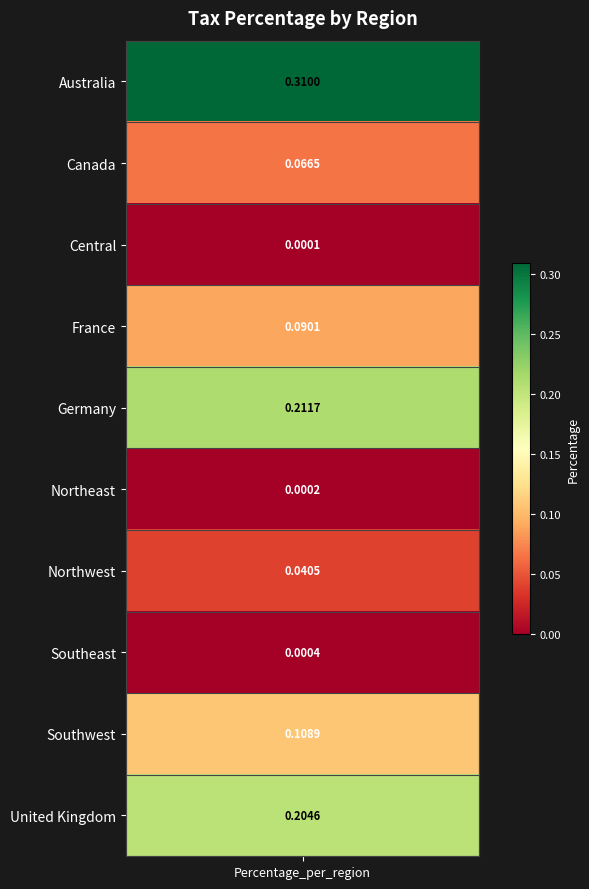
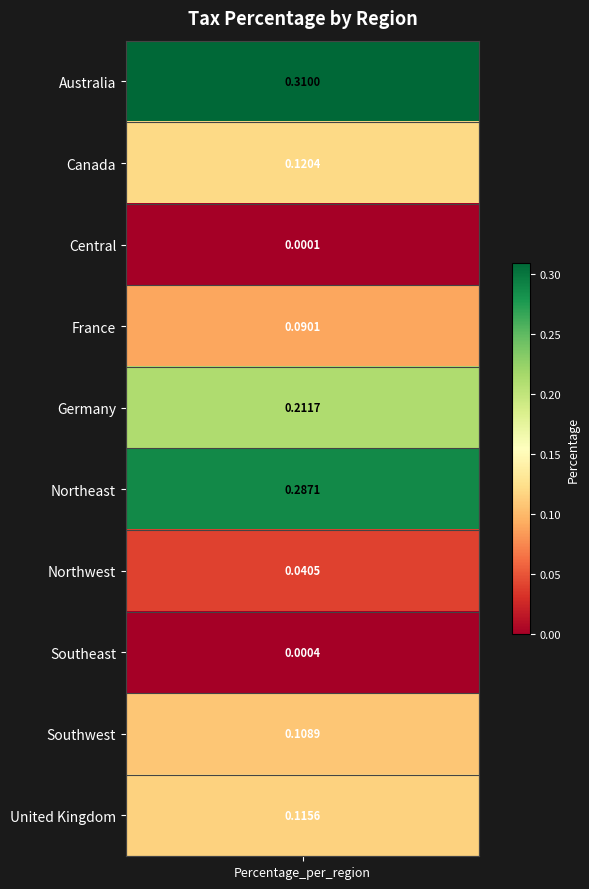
Canada, Percentage_per_region: 0.0665 -> 0.1204
Northeast, Percentage_per_region: 0.0002 -> 0.2871
United Kingdom, Percentage_per_region: 0.2046 -> 0.1156
